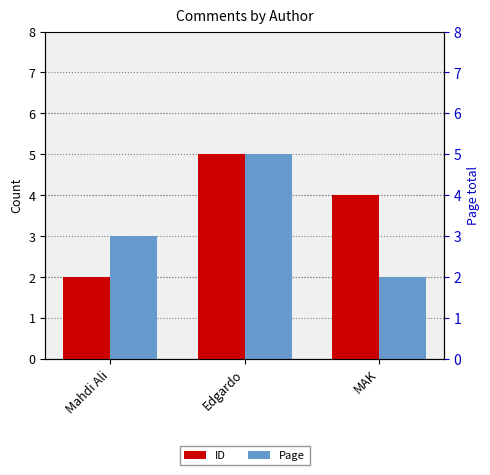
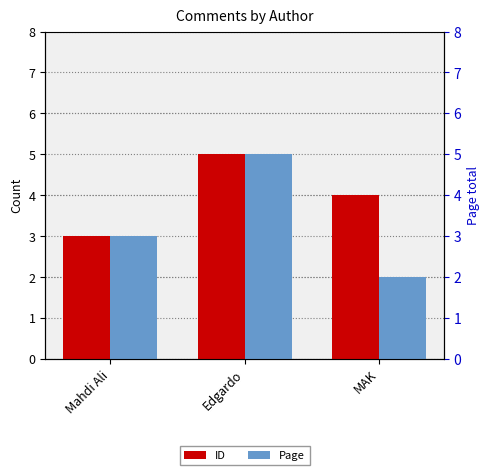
ID, Mahdi Ali: 2 -> 3
